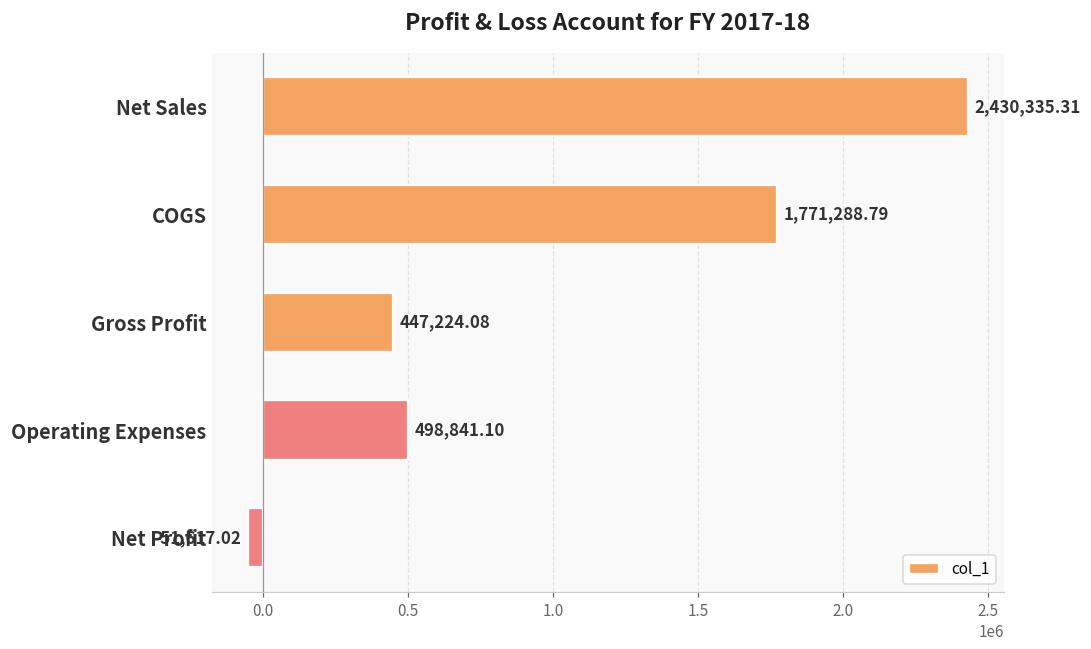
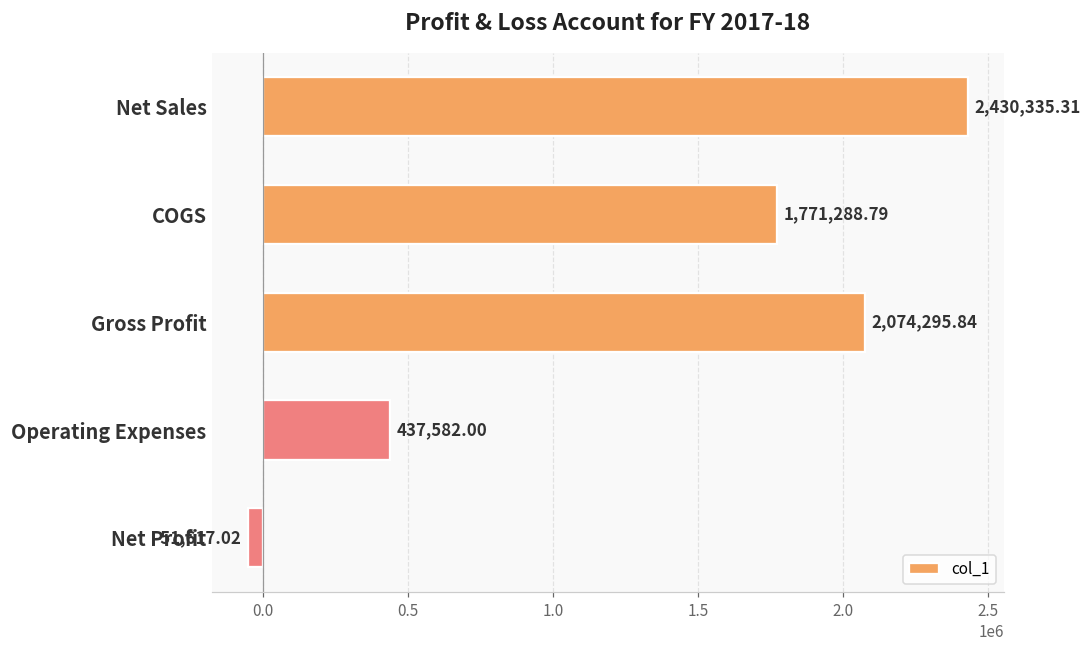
Gross Profit: 447,224.08 -> 2,074,295.84
Operating Expenses: 498,841.10 -> 437,582.00
